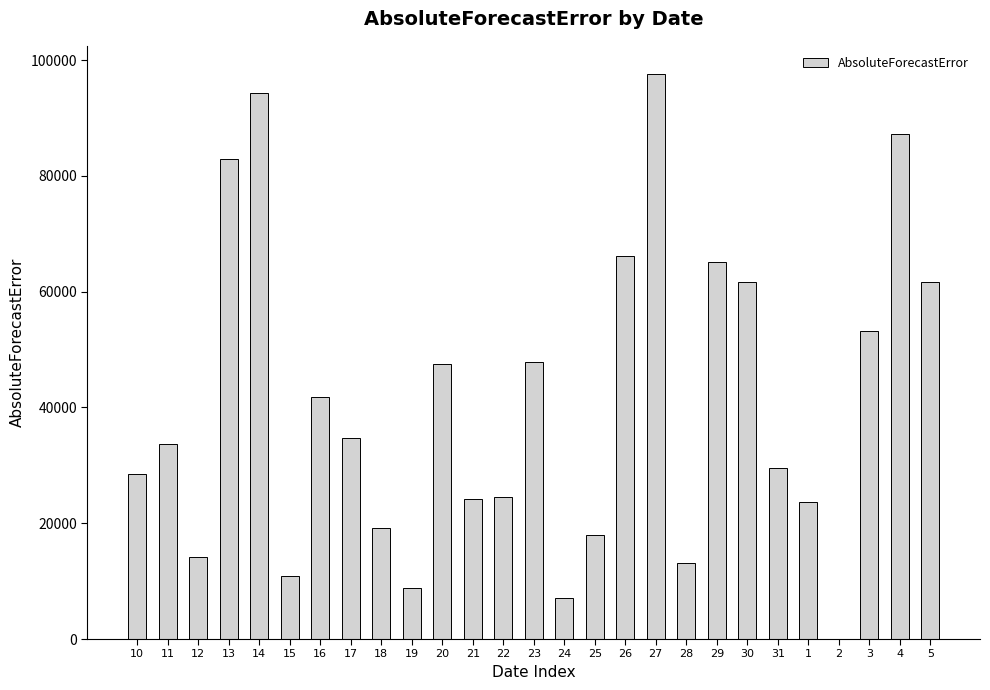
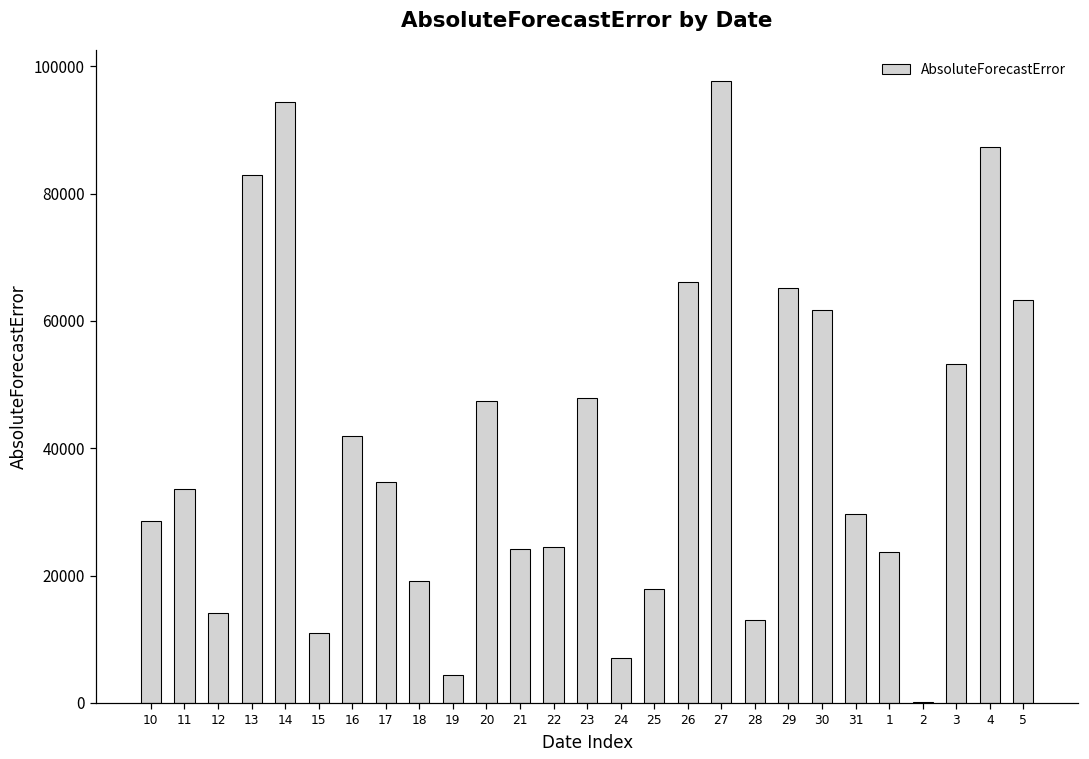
19: 9000 -> 4000
5: 62000 -> 63000
